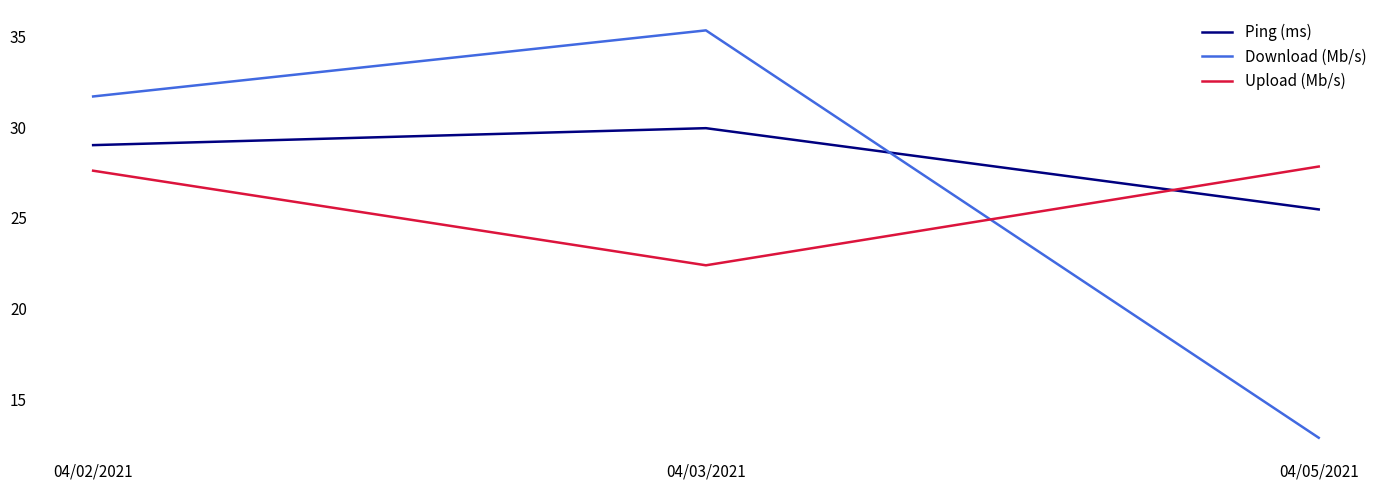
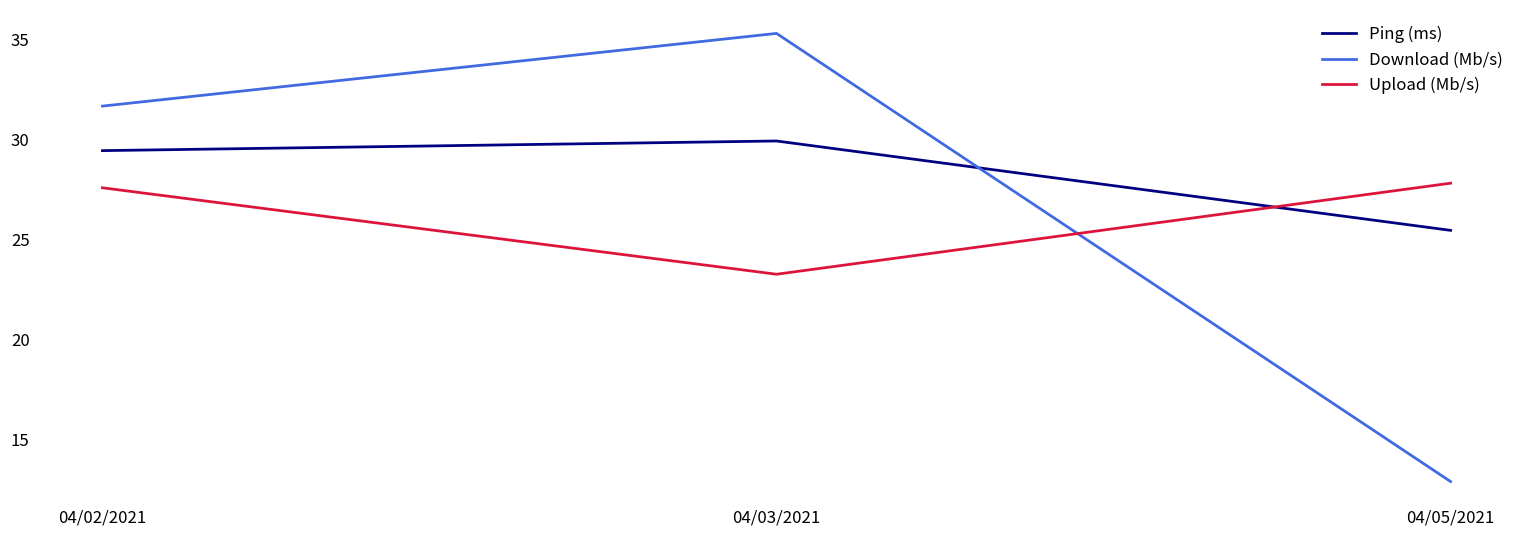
Ping (ms), 04/02/2021: 29.0 -> 29.5
Upload (Mb/s), 04/03/2021: 22.4 -> 23.3
